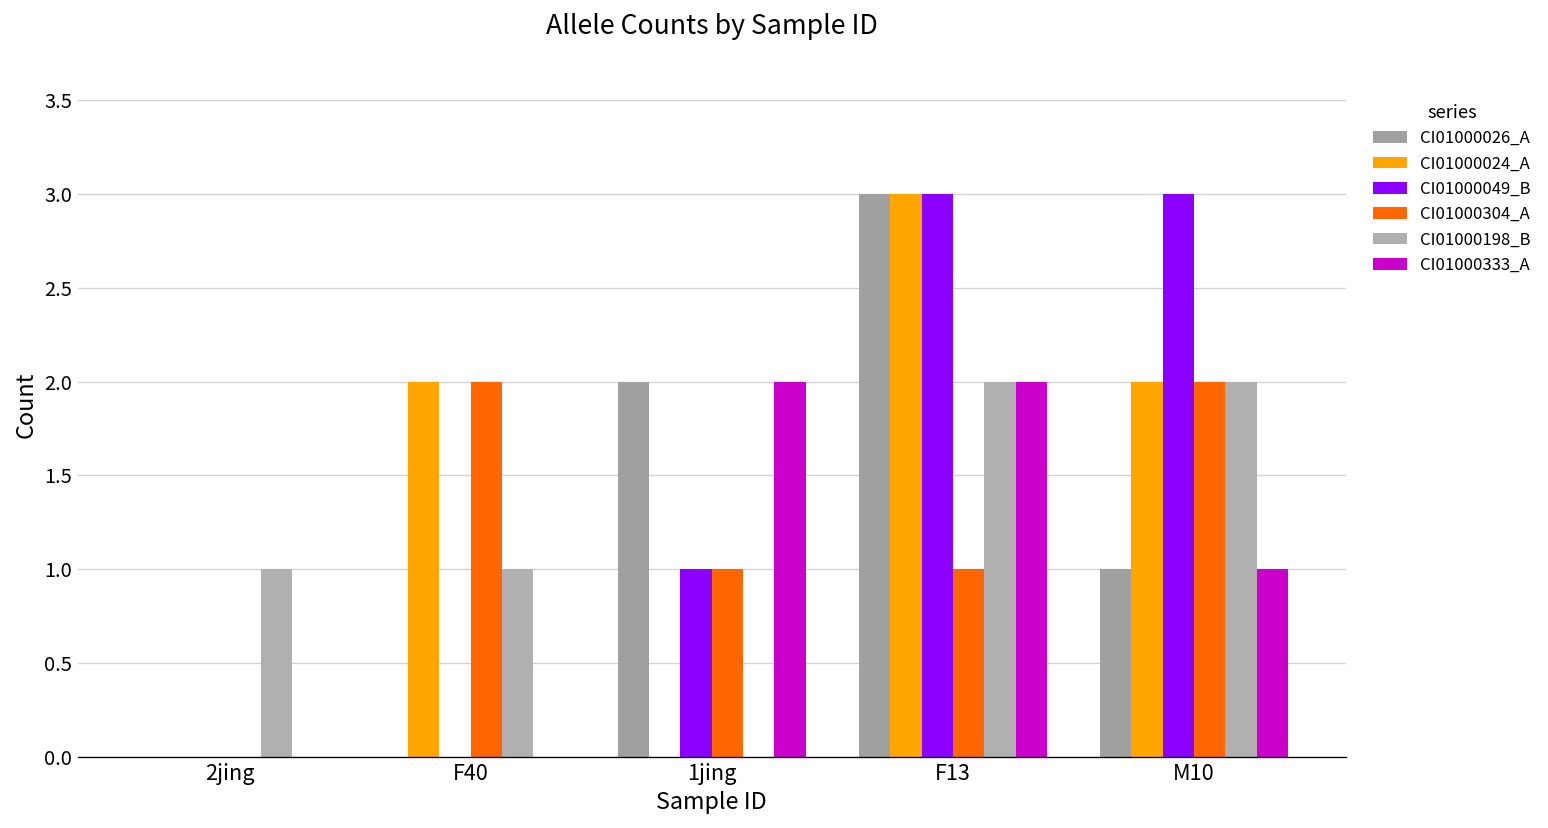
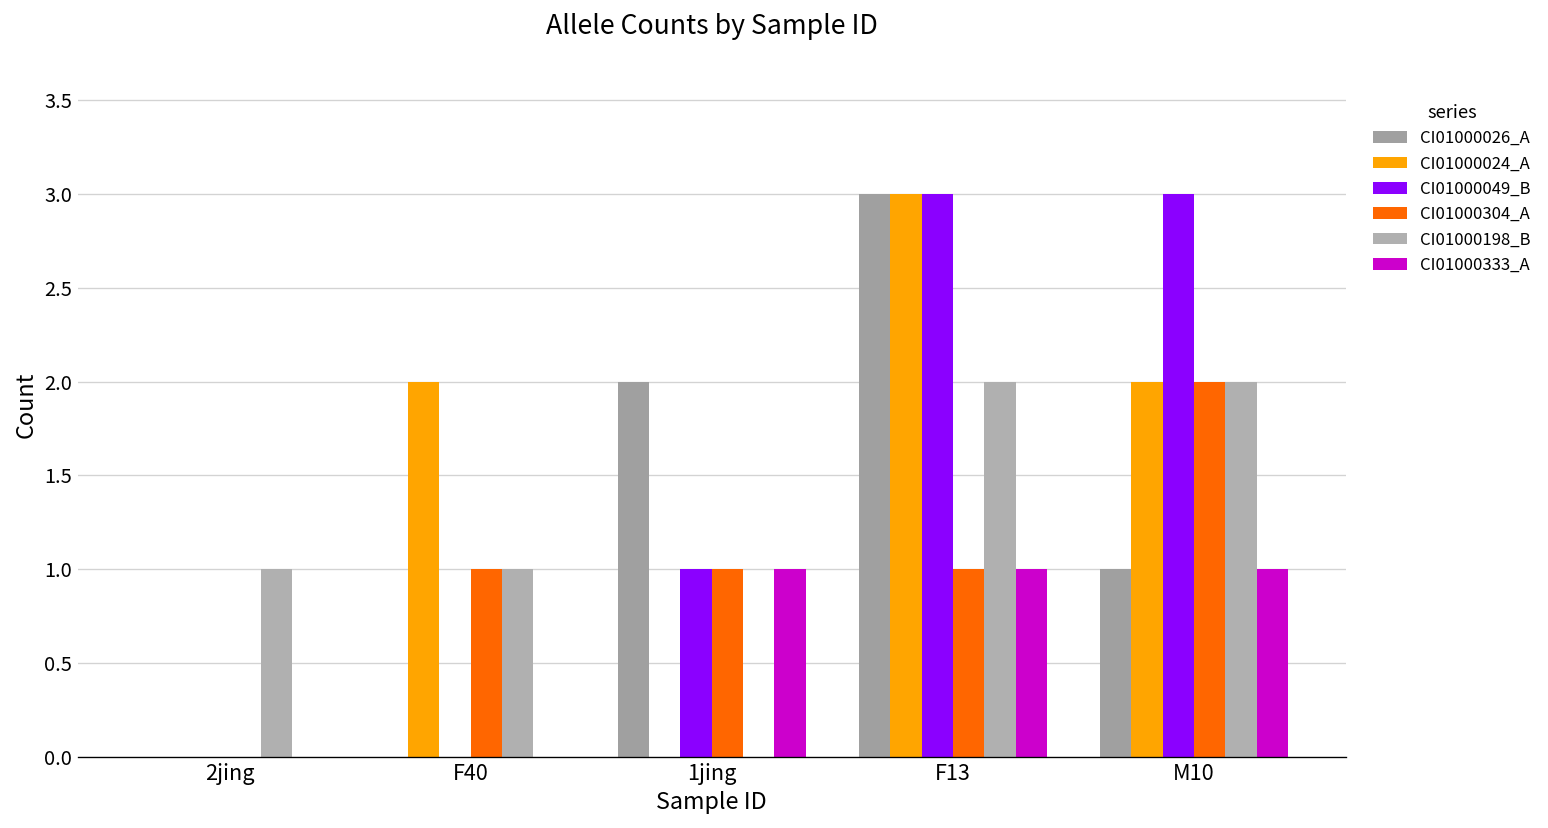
CI01000304_A, F40: 2 -> 1
CI01000333_A, 1jing: 2 -> 1
CI01000333_A, F13: 2 -> 1
